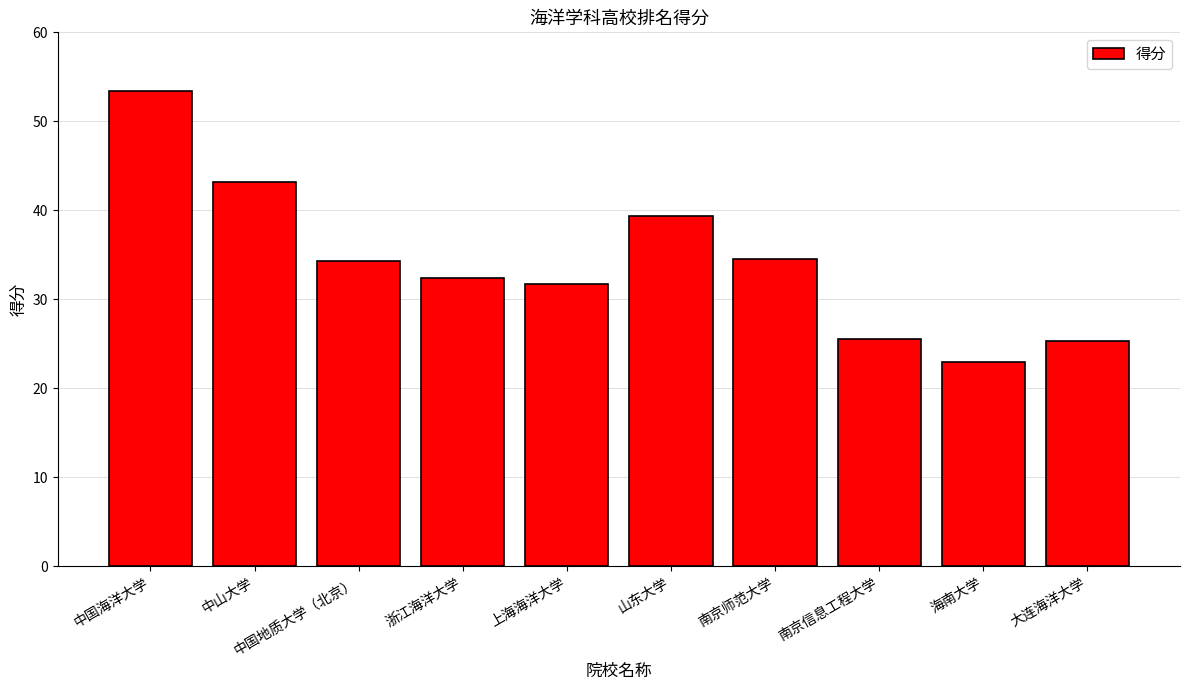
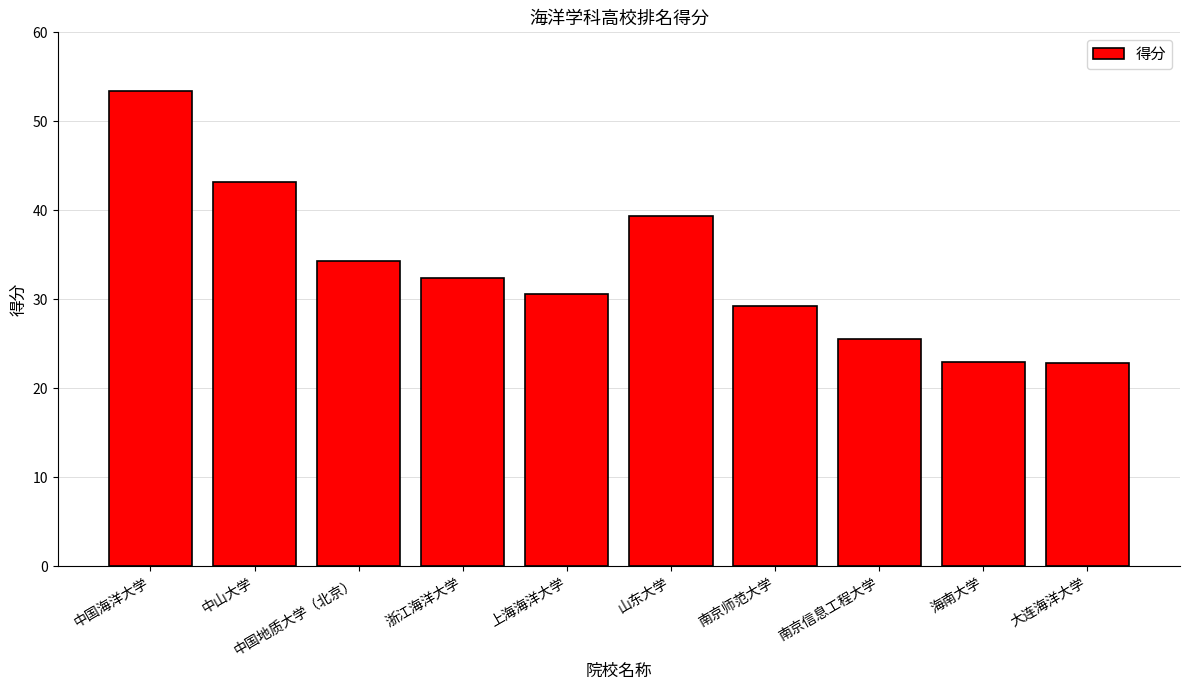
上海海洋大学: 32 -> 31
南京师范大学: 35 -> 29
大连海洋大学: 25 -> 23
